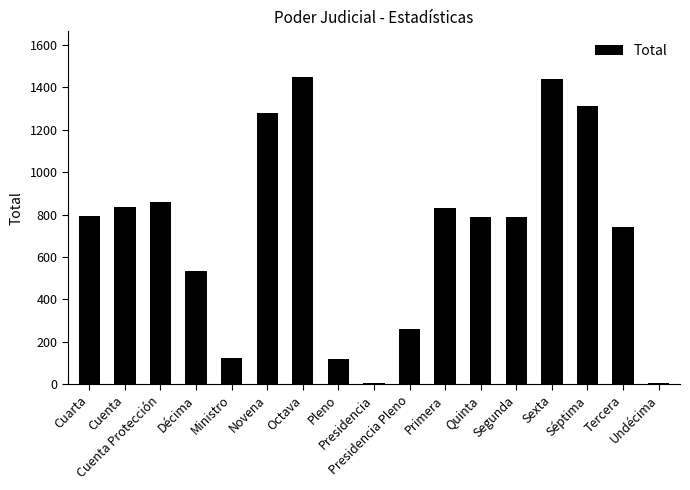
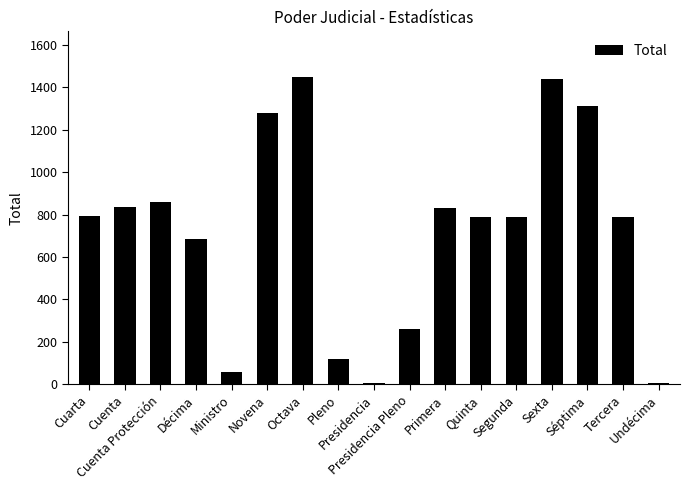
Décima: 540 -> 690
Ministro: 120 -> 60
Tercera: 740 -> 790
